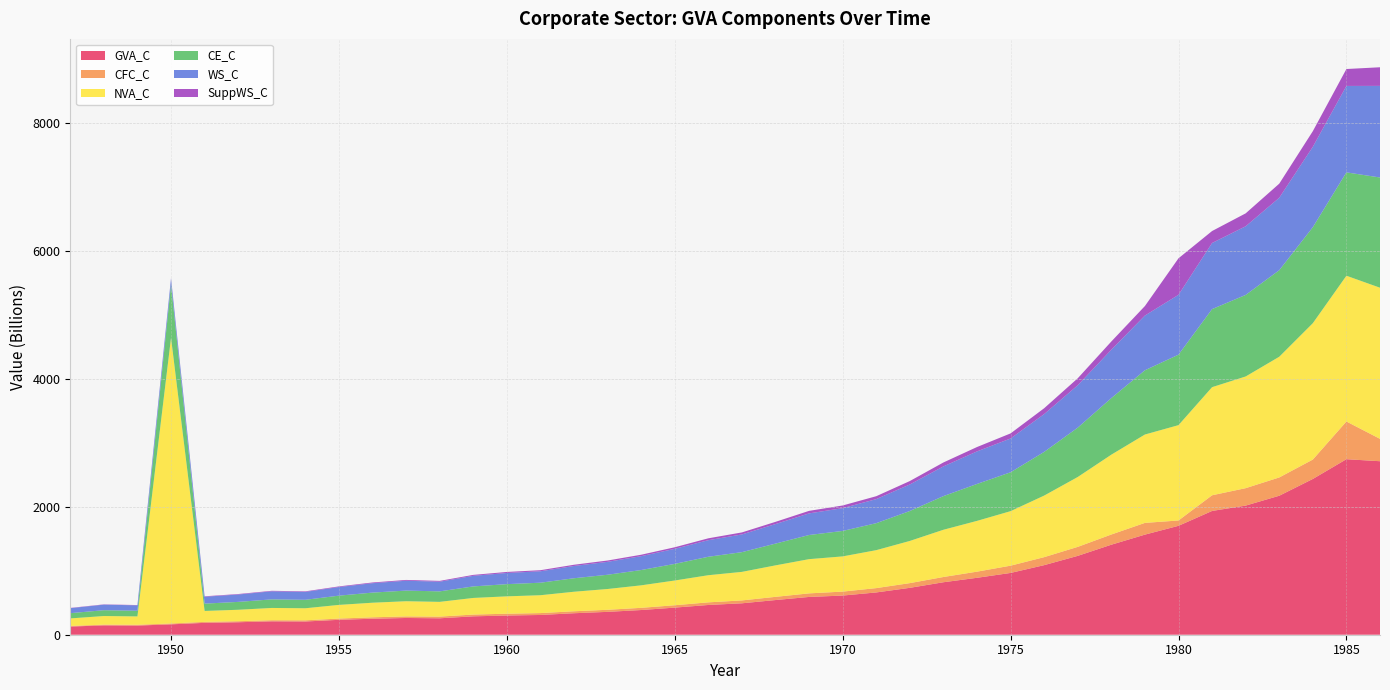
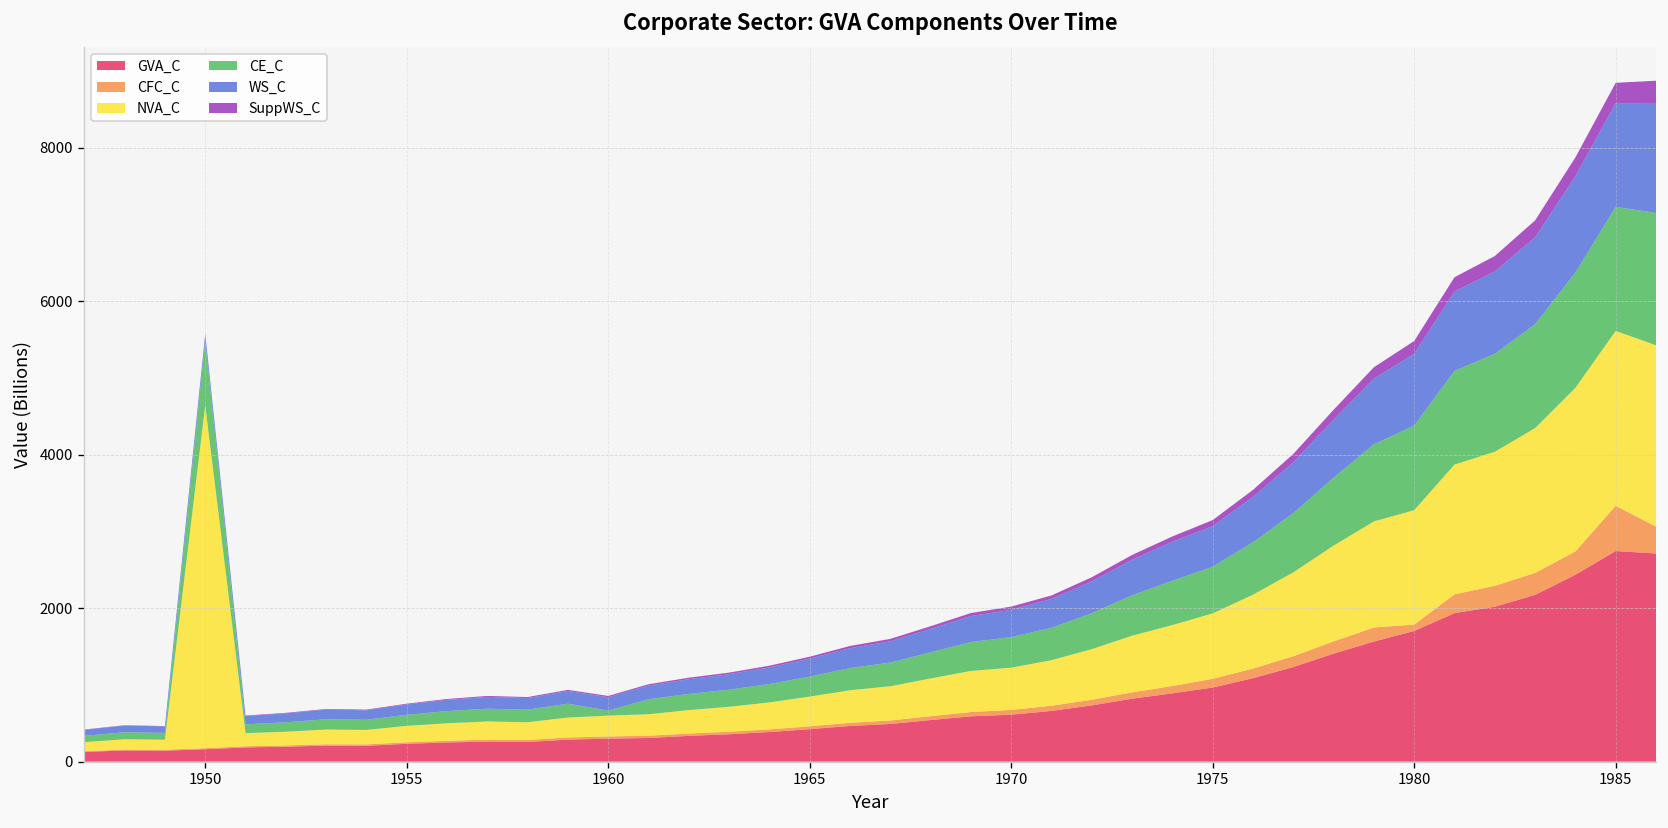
CE_C, 1960: 200 -> 100
SuppWS_C, 1980: 600 -> 200
